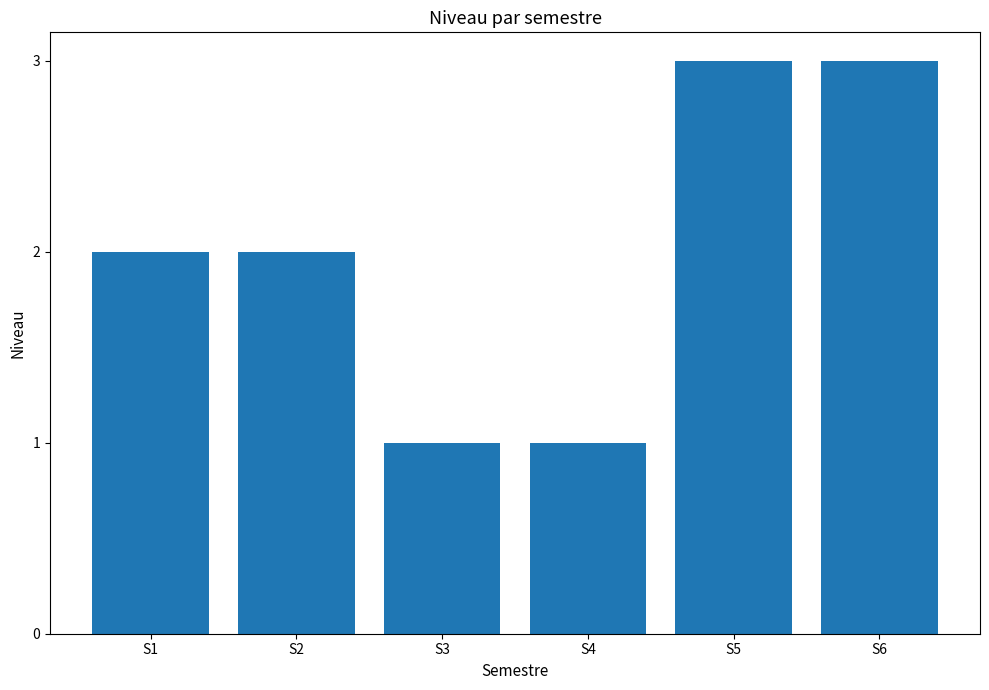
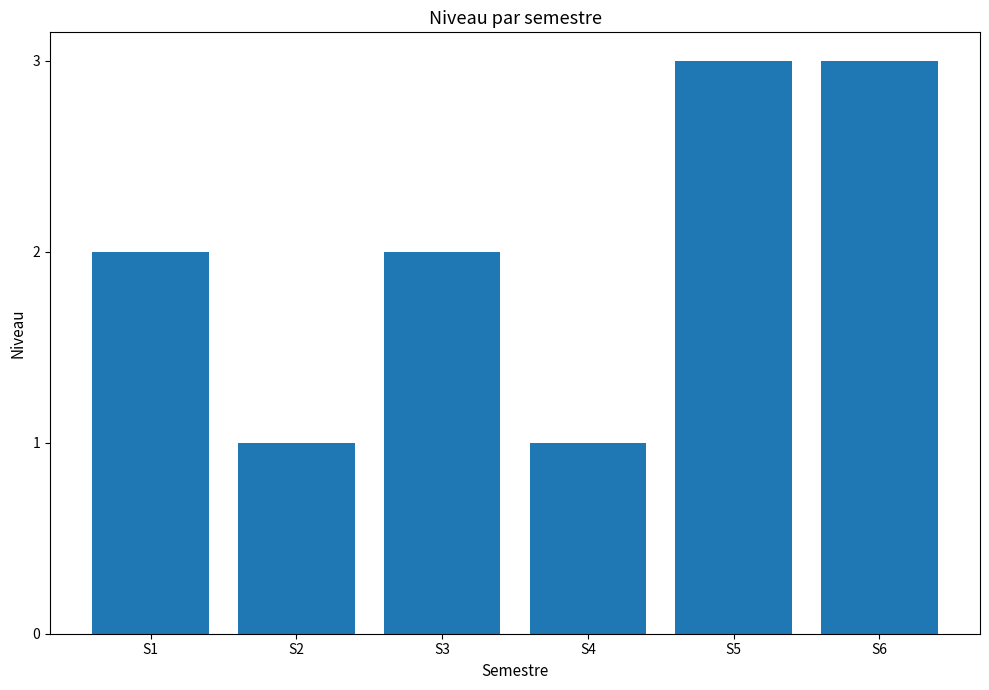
S2: 2 -> 1
S3: 1 -> 2
